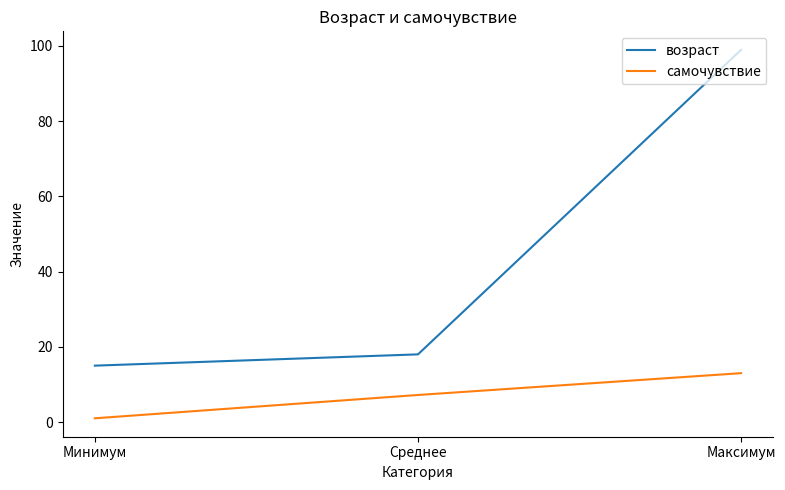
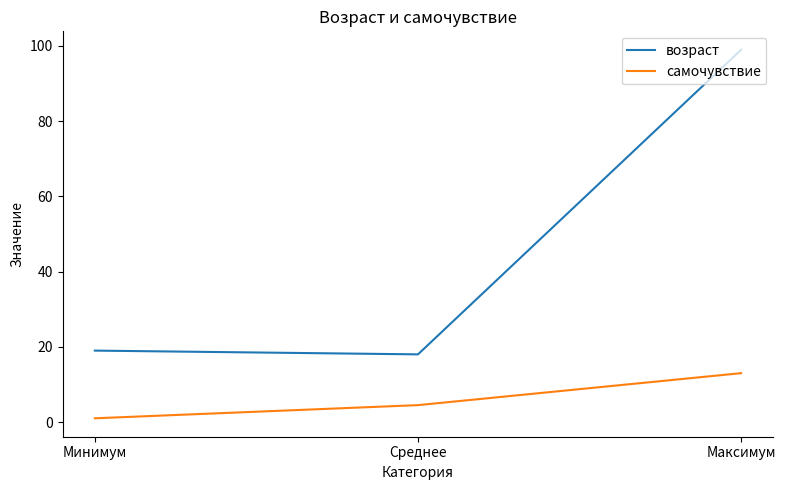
возраст, Минимум: 15 -> 19
самочувствие, Среднее: 7 -> 5
